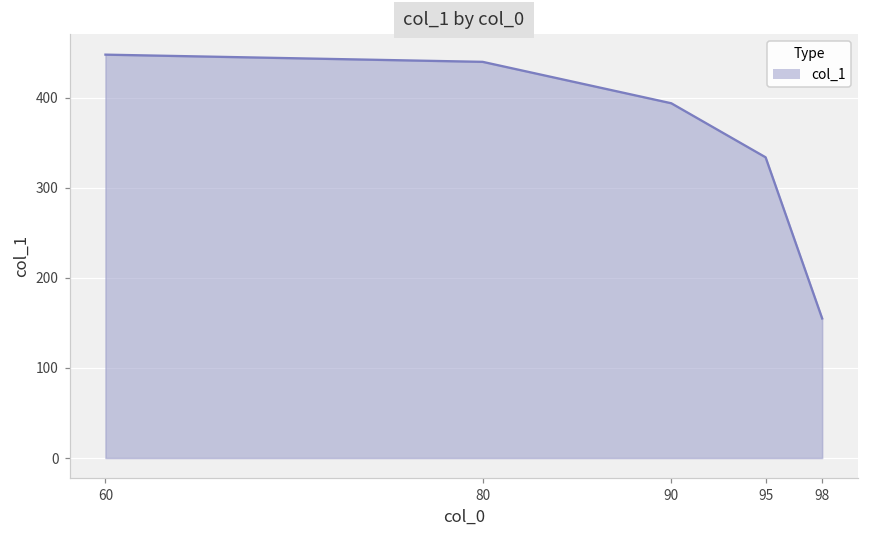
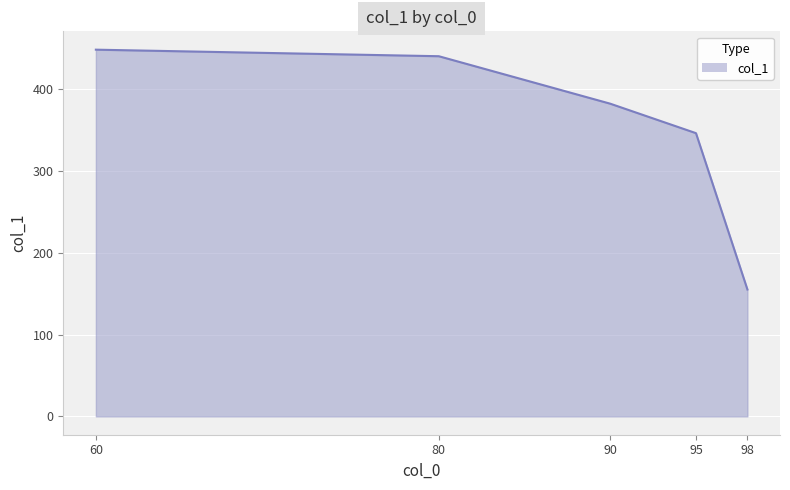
90: 390 -> 380
95: 330 -> 350
